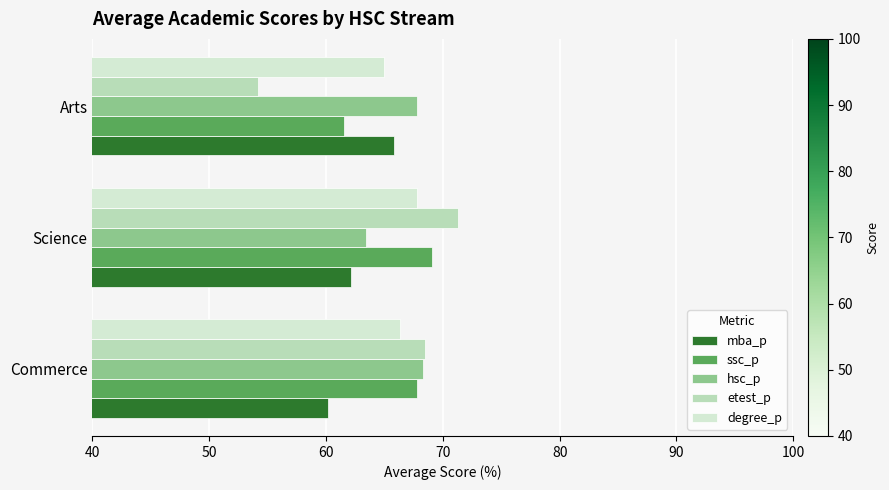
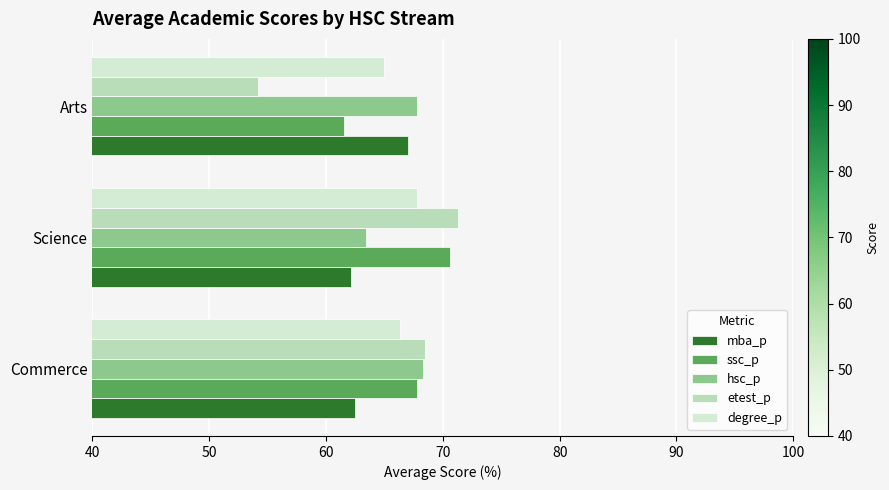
mba_p, Arts: 65.8 -> 67.0
ssc_p, Science: 69.1 -> 70.6
mba_p, Commerce: 60.2 -> 62.5
